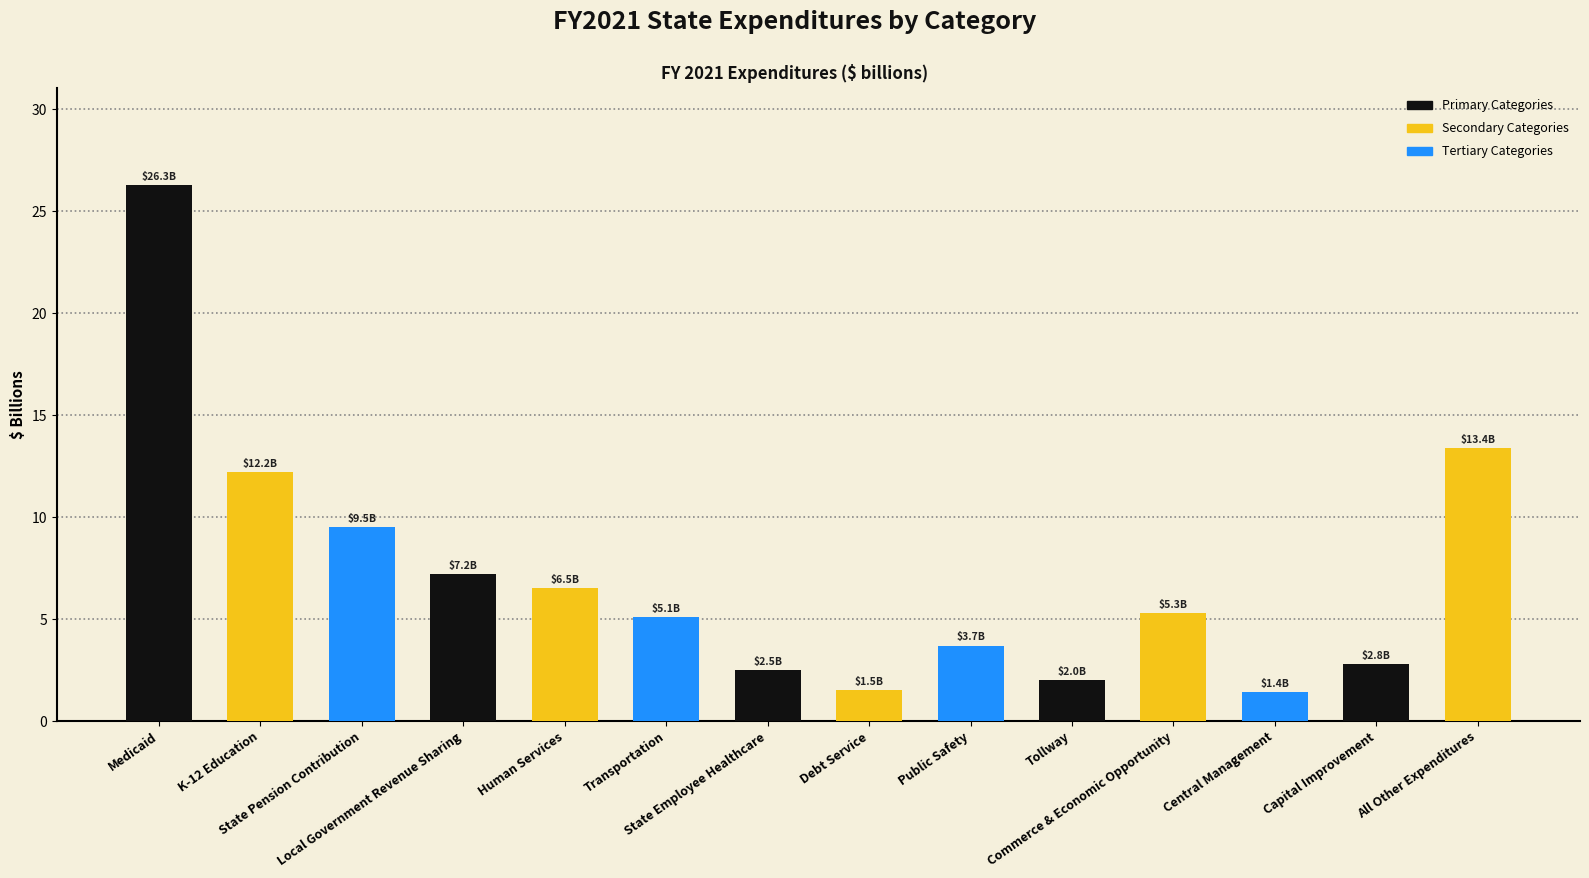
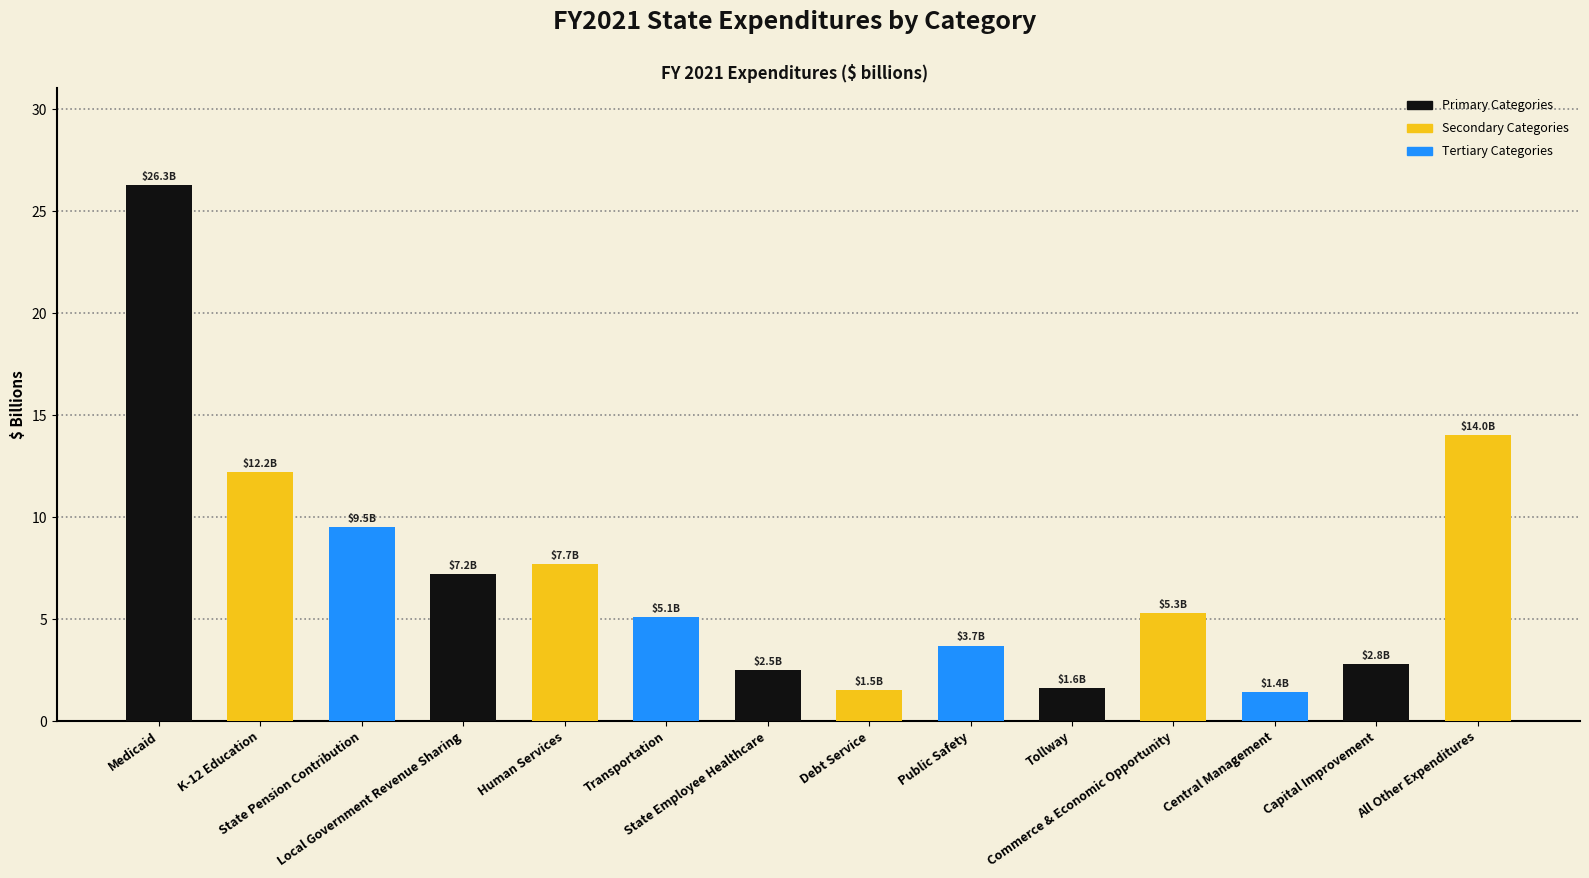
Human Services: $6.5B -> $7.7B
Tollway: $2.0B -> $1.6B
All Other Expenditures: $13.4B -> $14.0B
